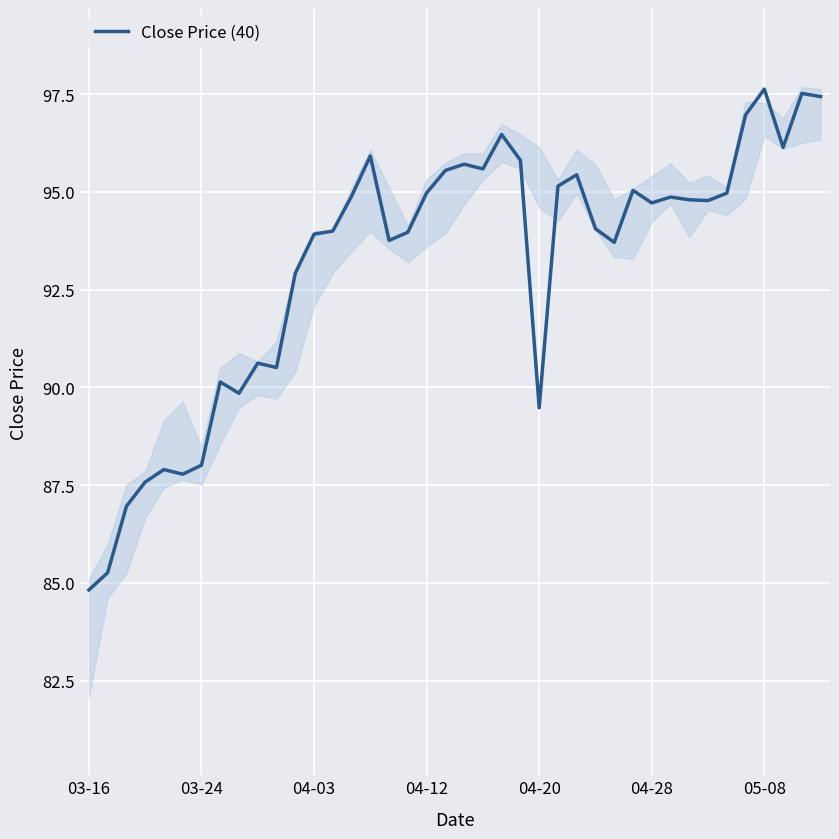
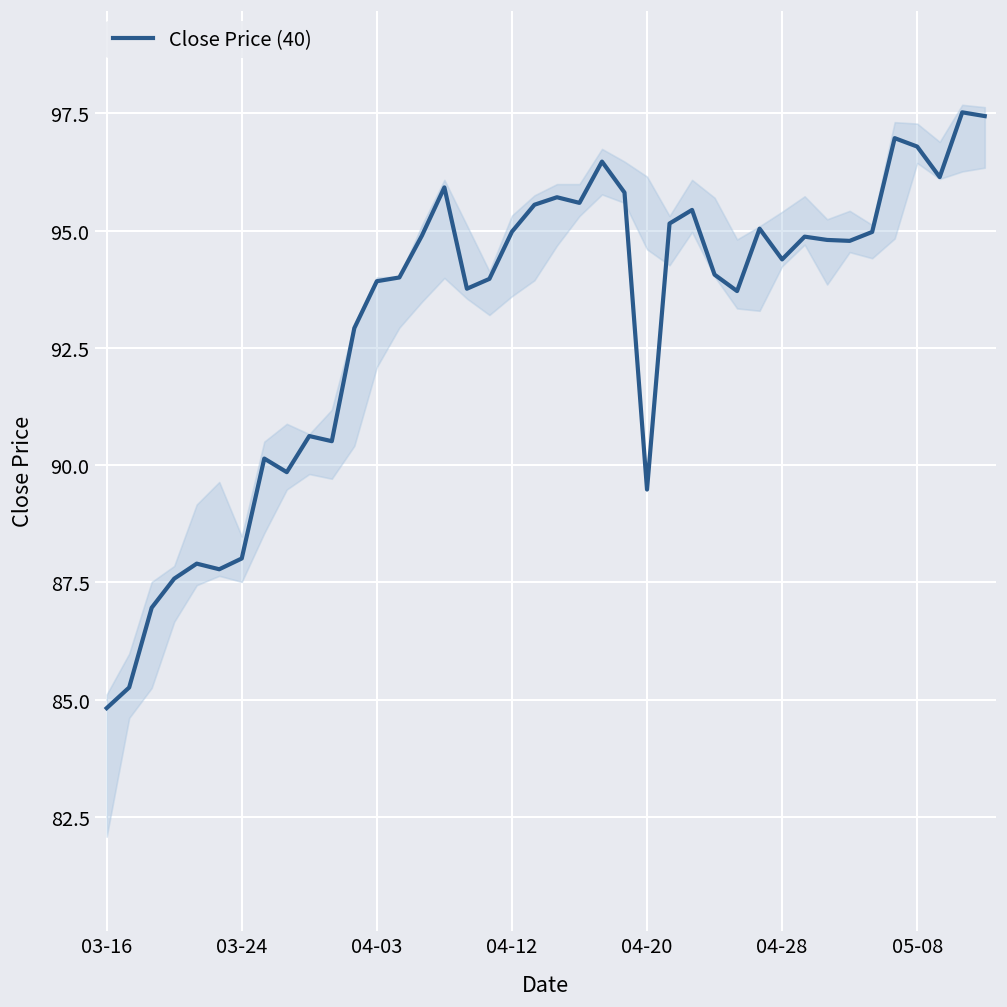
Close Price (40), 04-28: 94.7 -> 94.4
Close Price (40), 05-08: 97.6 -> 96.8
